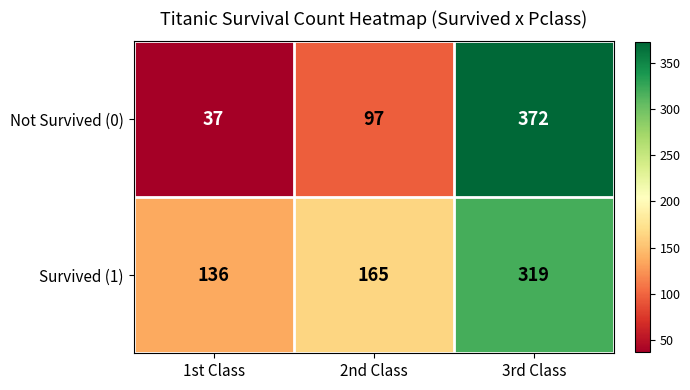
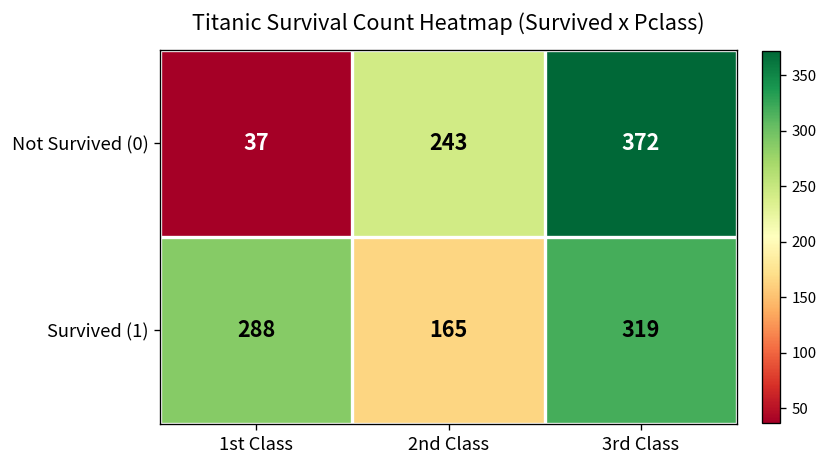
Not Survived (0), 2nd Class: 97 -> 243
Survived (1), 1st Class: 136 -> 288
